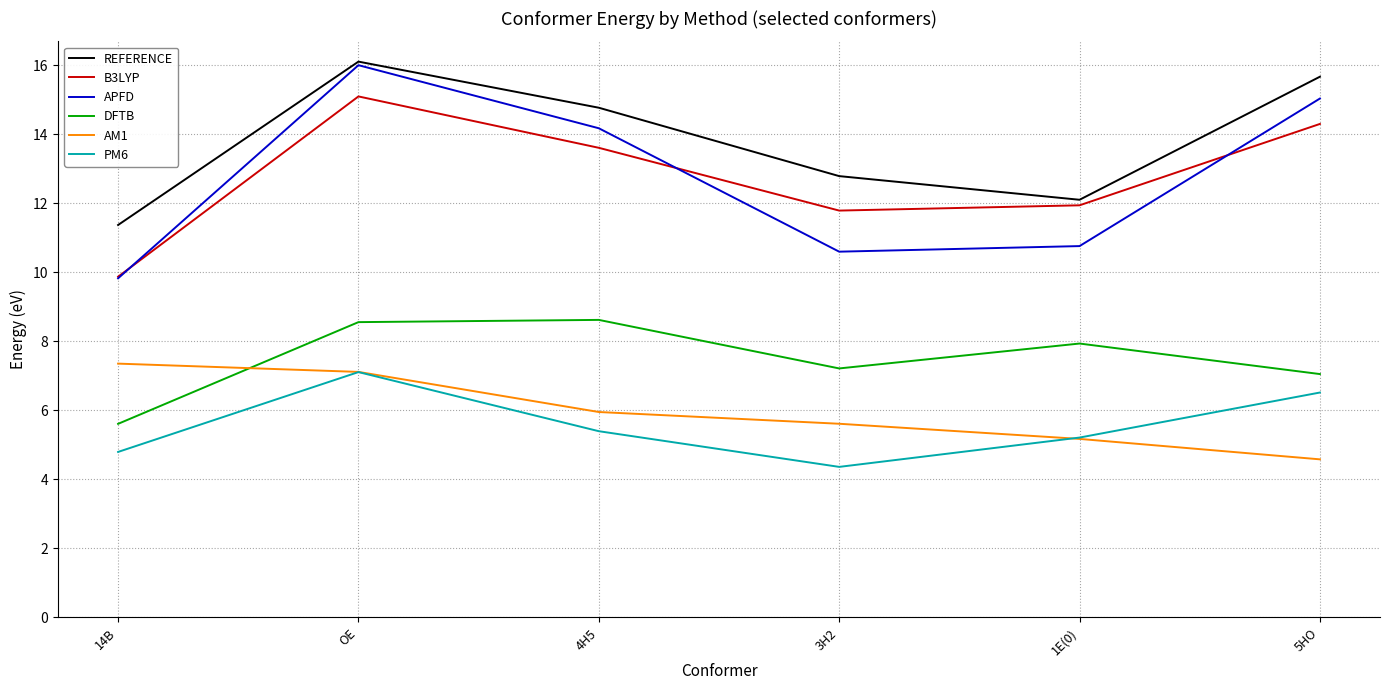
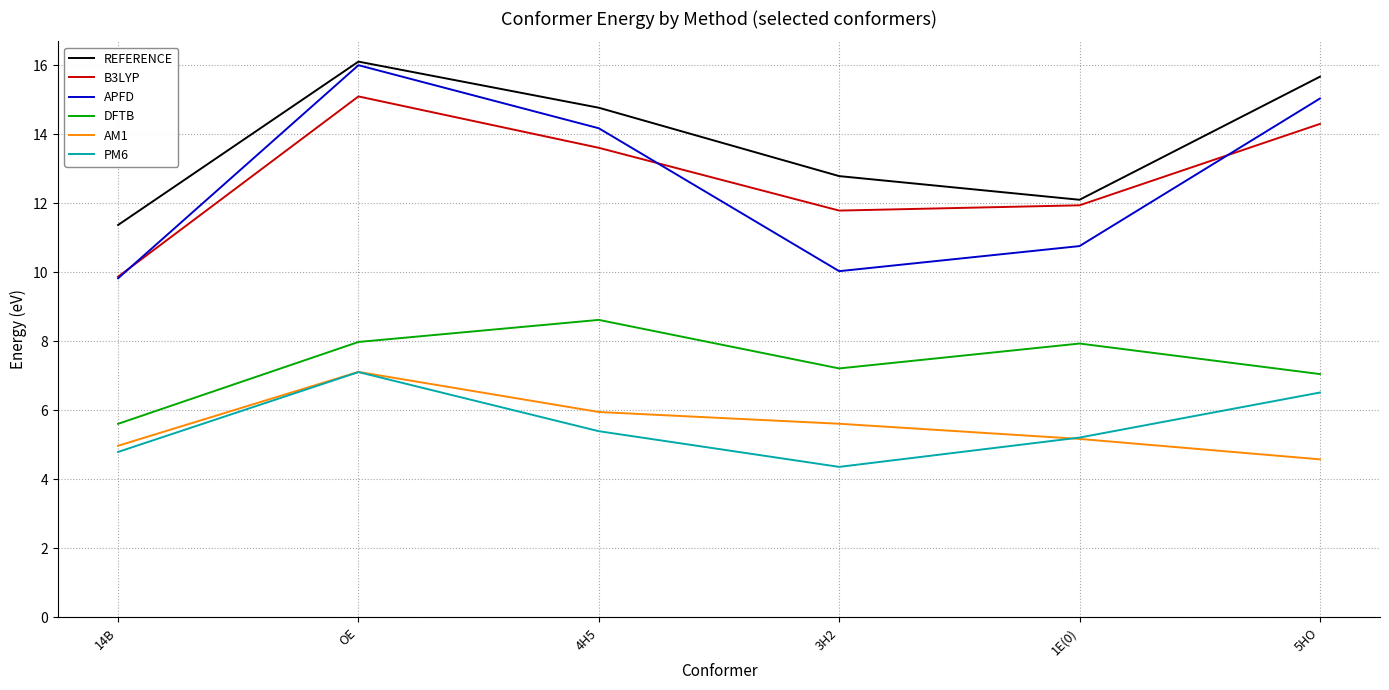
AM1, 14B: 7.4 -> 5.0
DFTB, OE: 8.6 -> 8.0
APFD, 3H2: 10.6 -> 10.0
